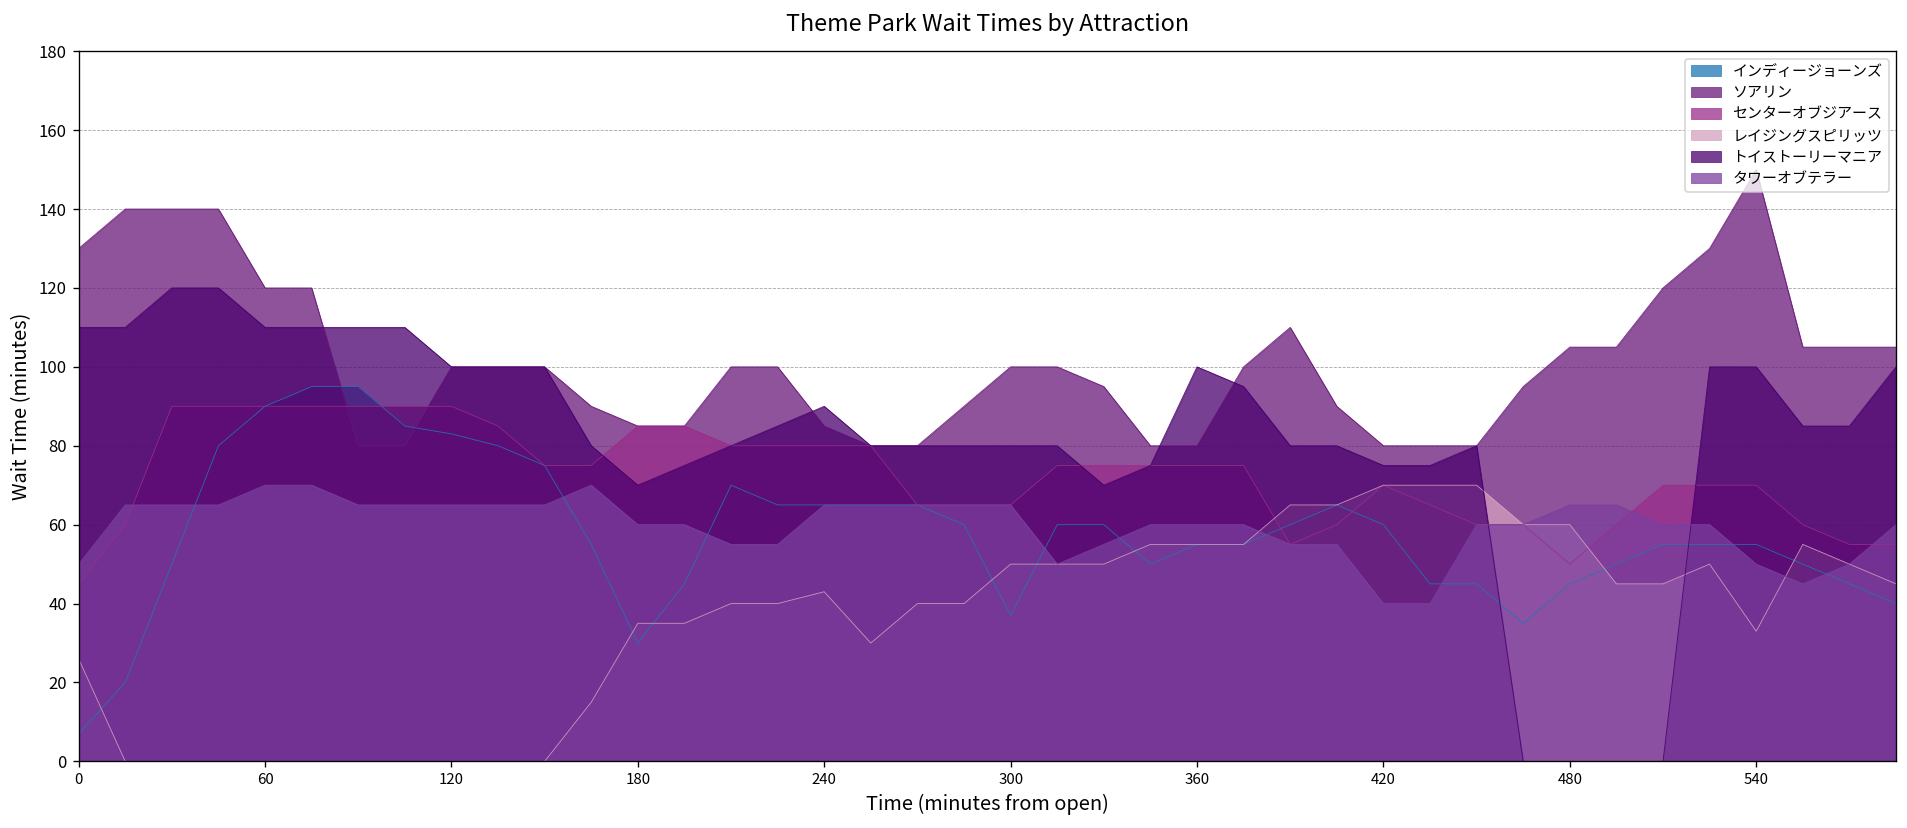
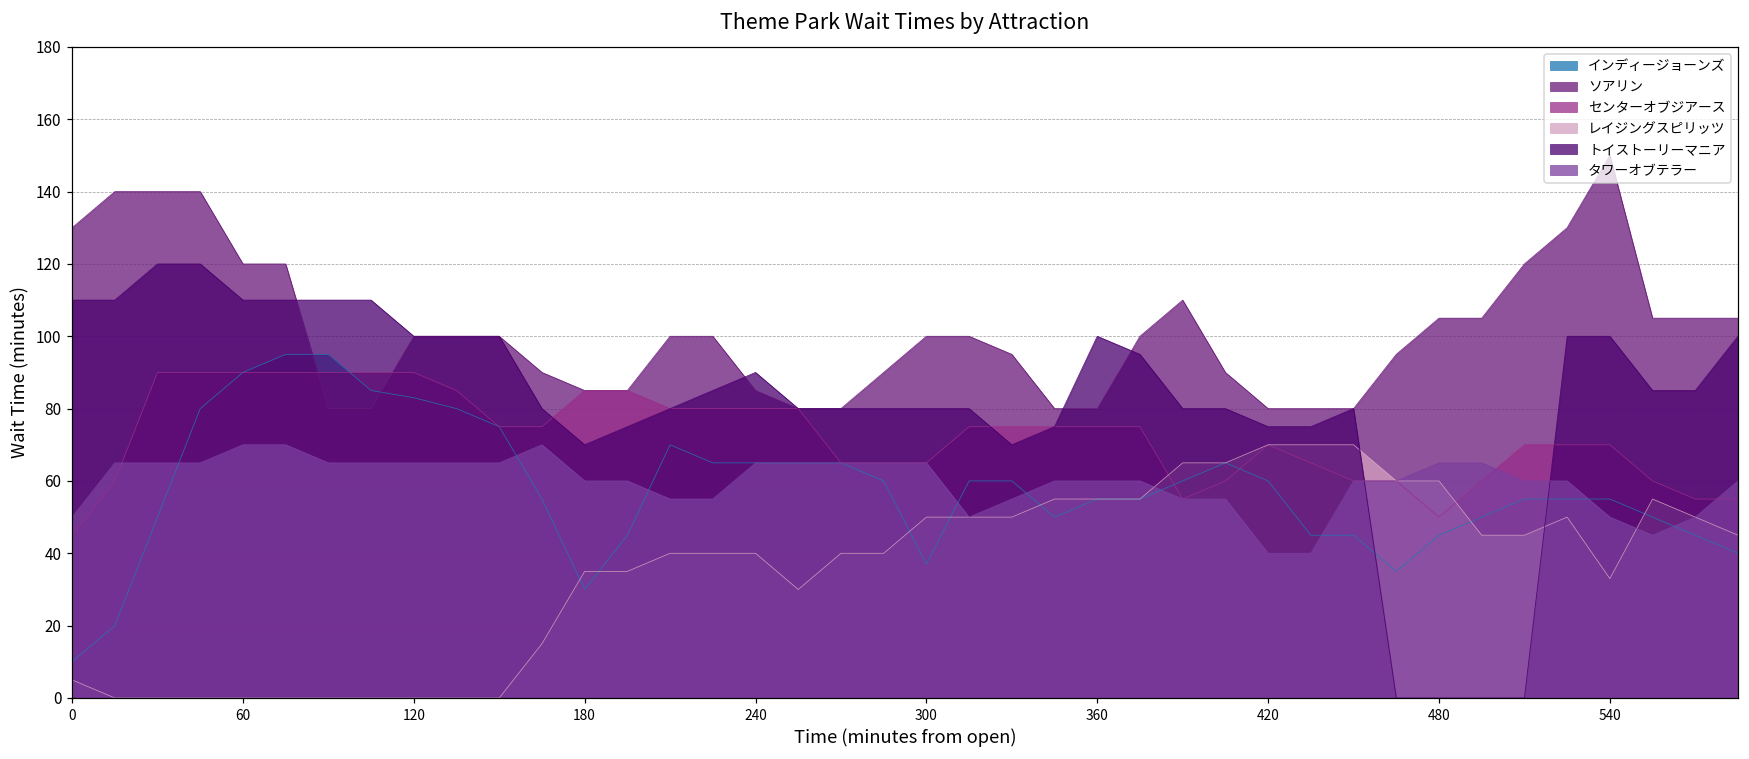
インディージョーンズ, 0: 7 -> 10
レイジングスピリッツ, 0: 26 -> 5
レイジングスピリッツ, 240: 43 -> 40
